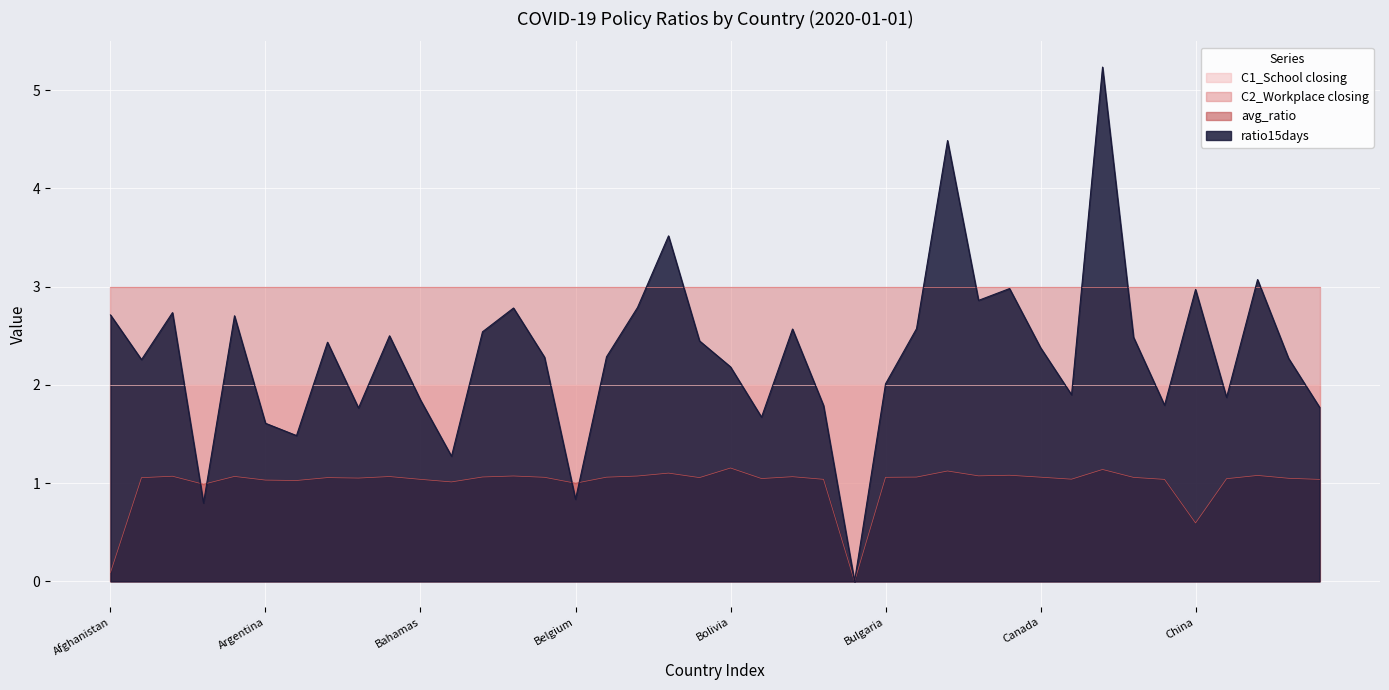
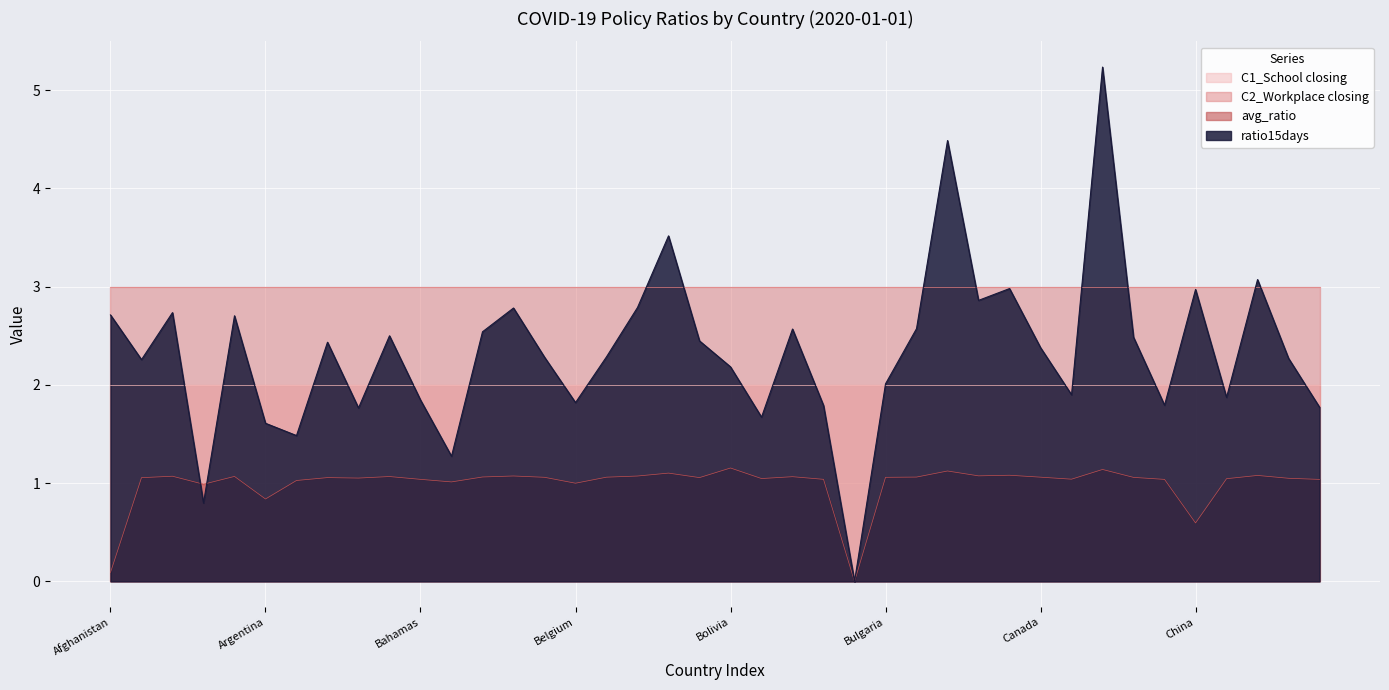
avg_ratio, Argentina: 1.0 -> 0.8
ratio15days, Belgium: 0.8 -> 1.8
